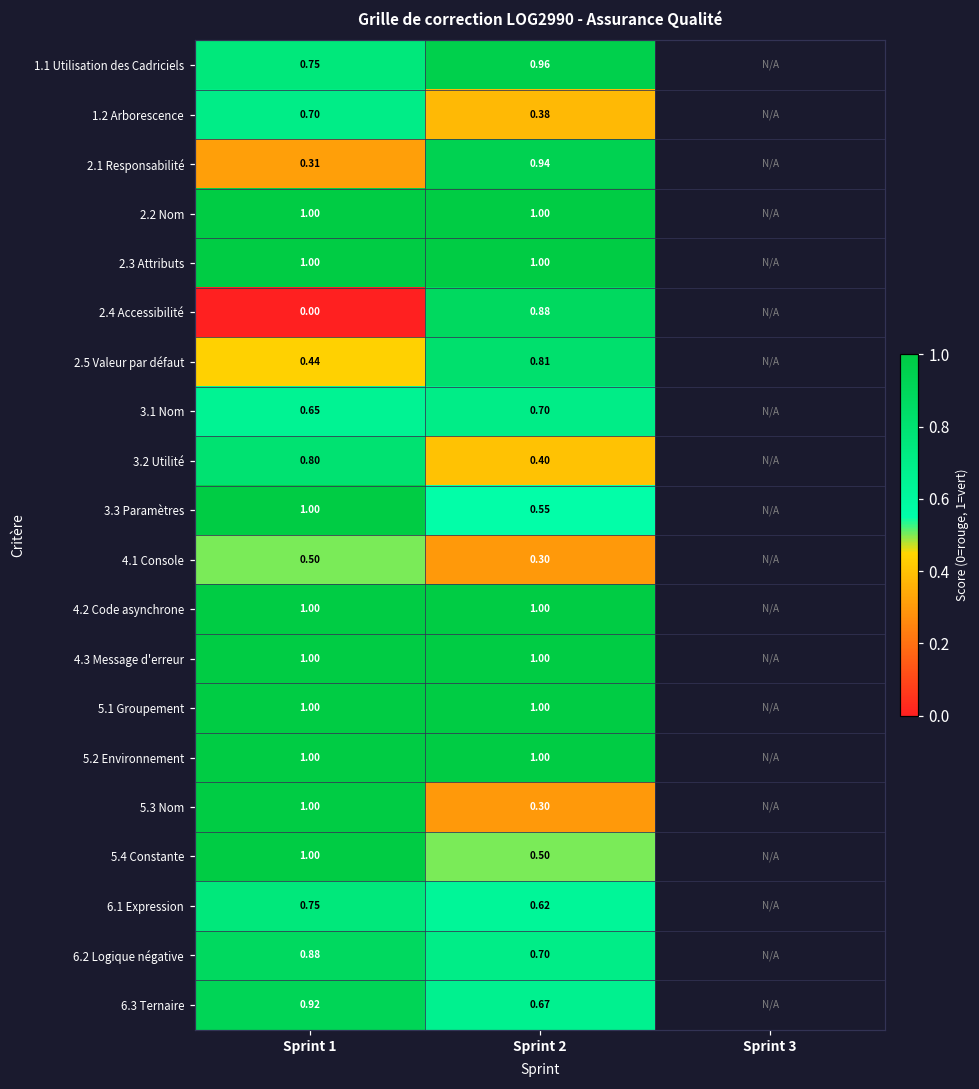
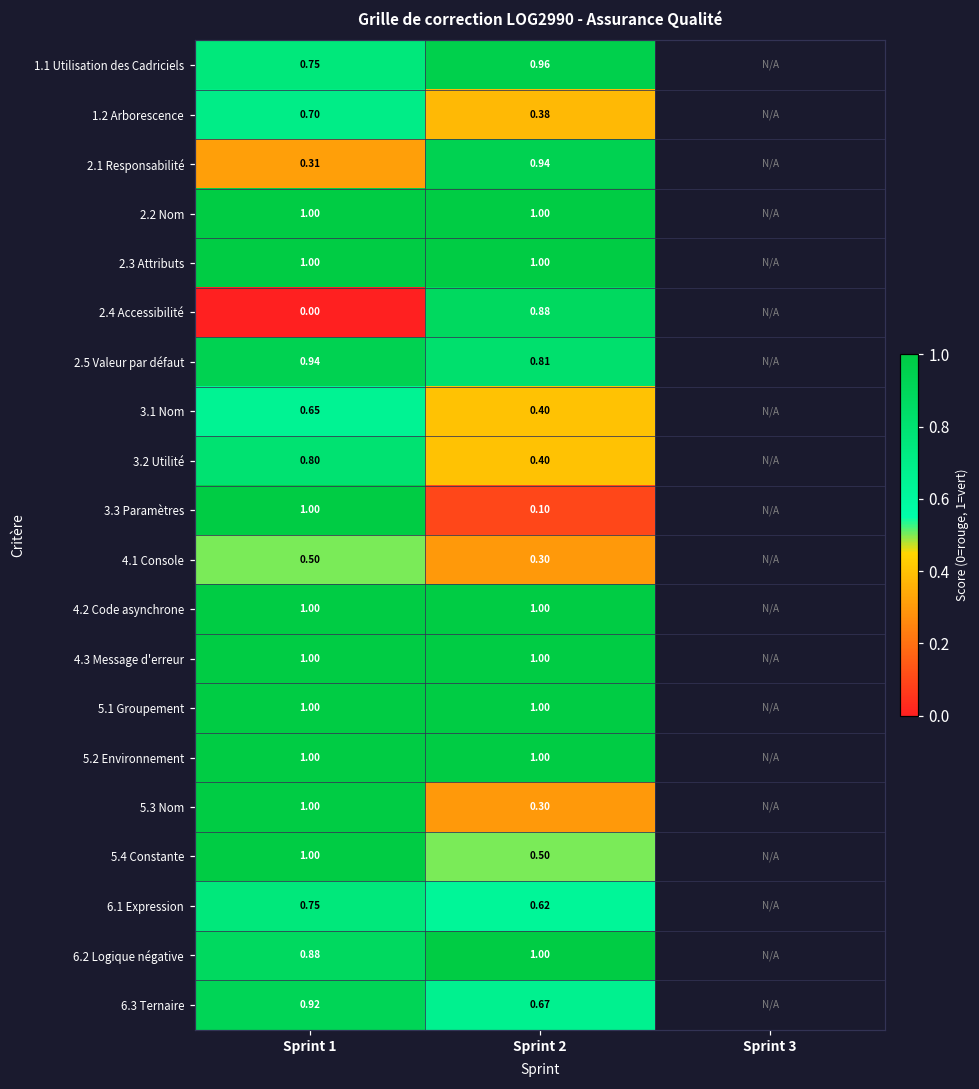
2.5 Valeur par défaut, Sprint 1: 0.44 -> 0.94
3.1 Nom, Sprint 2: 0.70 -> 0.40
3.3 Paramètres, Sprint 2: 0.55 -> 0.10
6.2 Logique négative, Sprint 2: 0.70 -> 1.00
